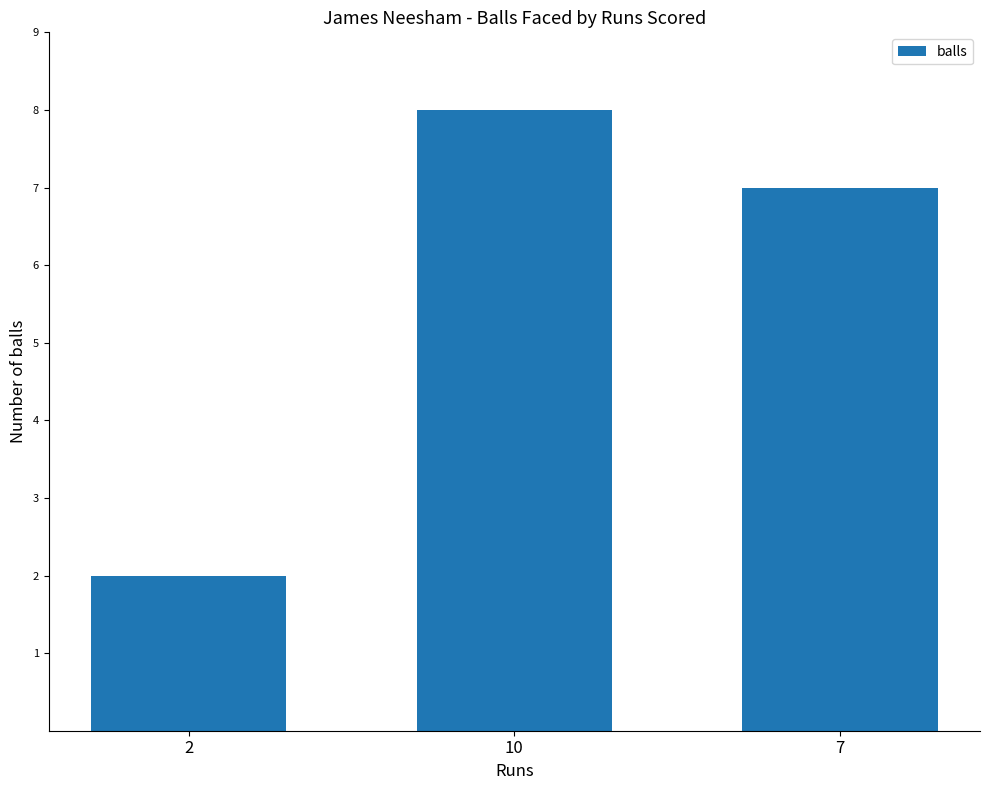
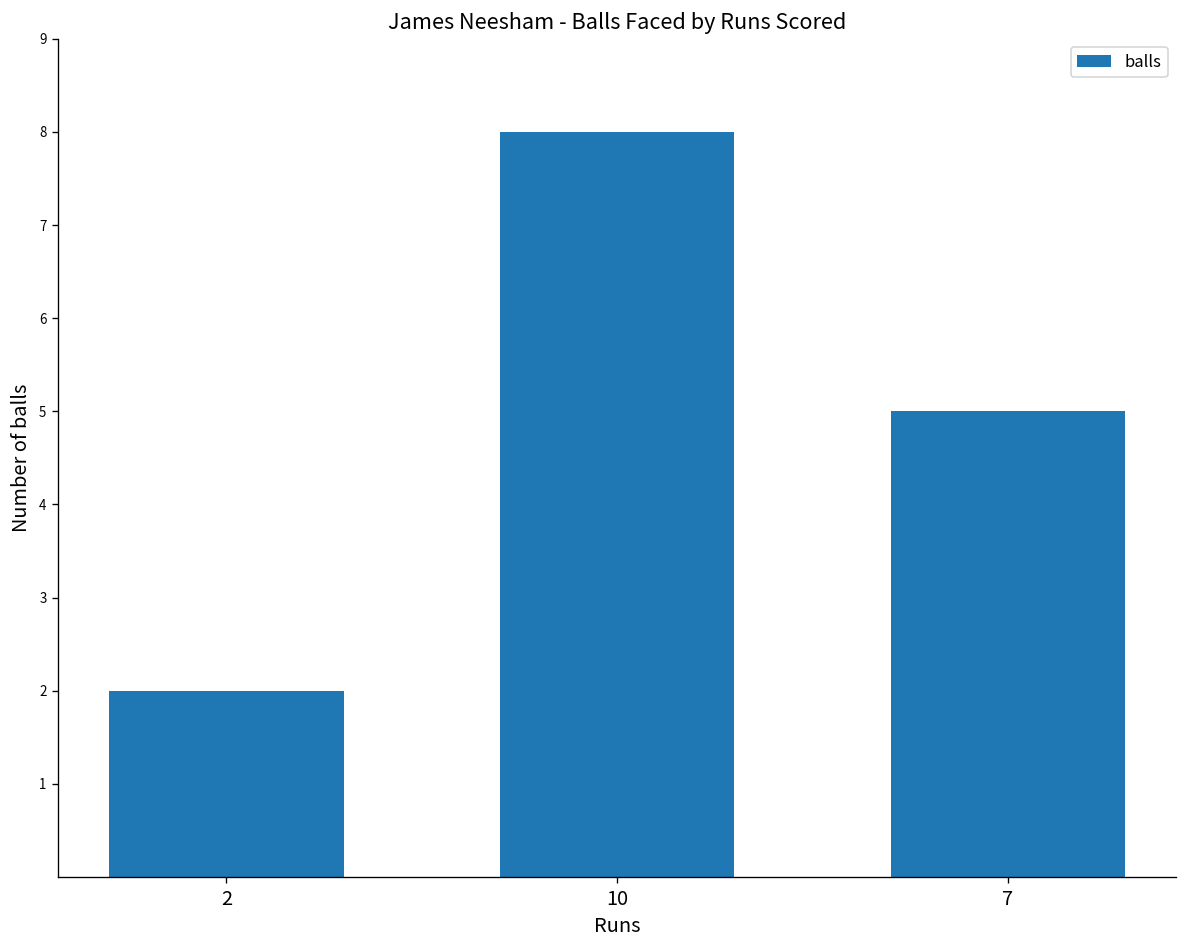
7: 7 -> 5
